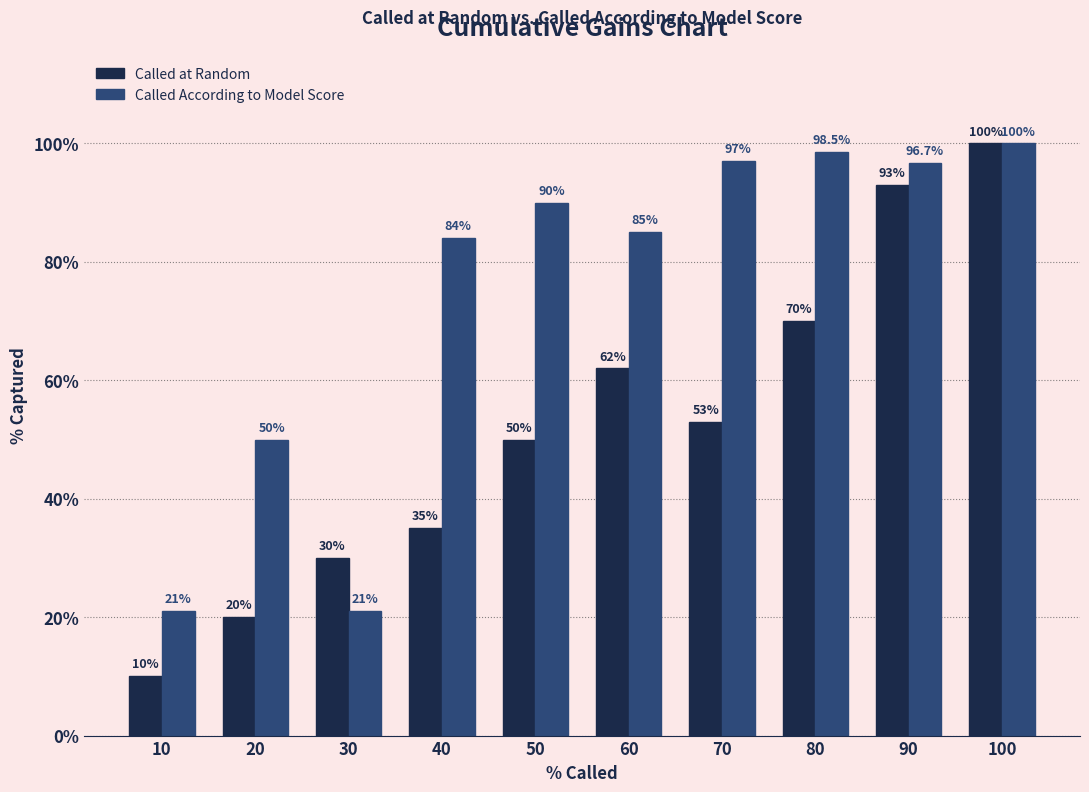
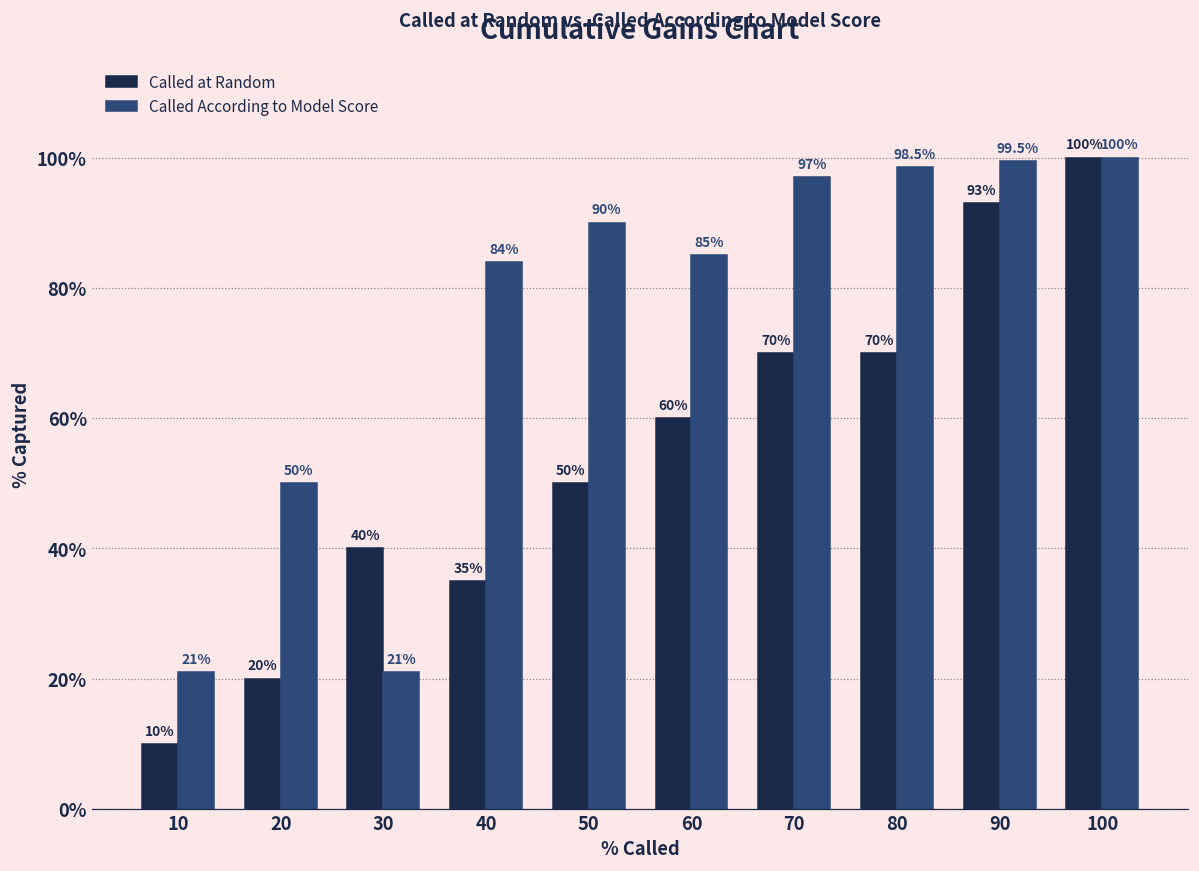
Called at Random, 30: 30% -> 40%
Called at Random, 60: 62% -> 60%
Called at Random, 70: 53% -> 70%
Called According to Model Score, 90: 96.7% -> 99.5%
